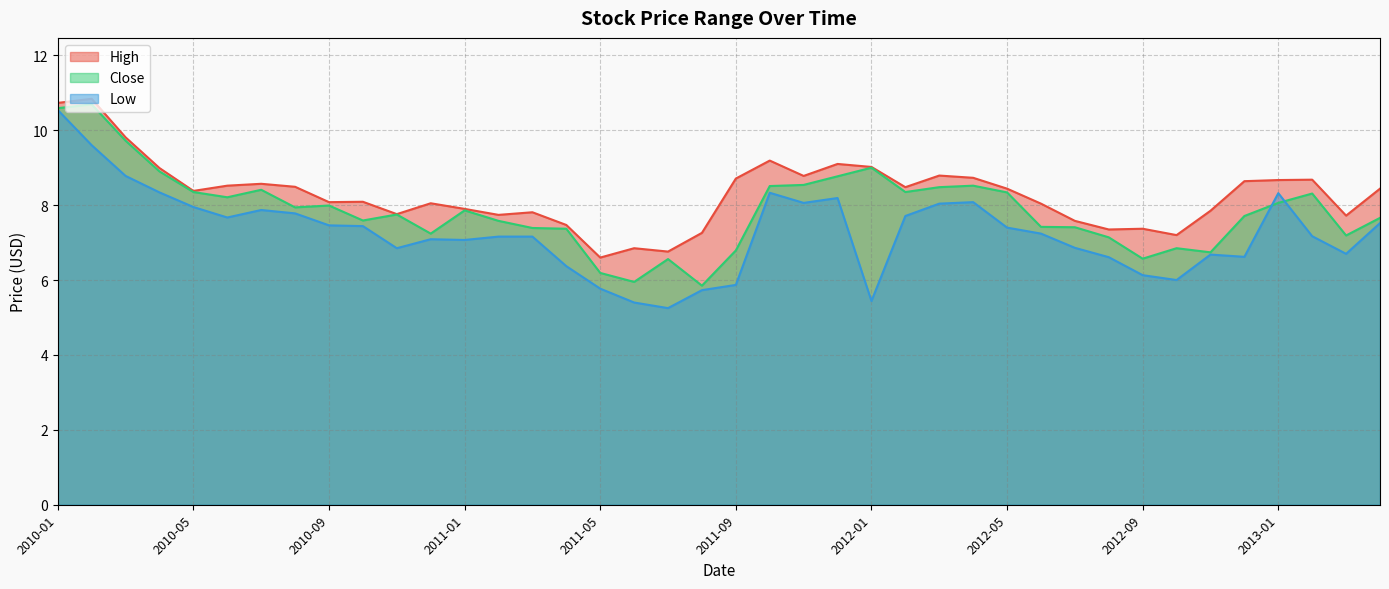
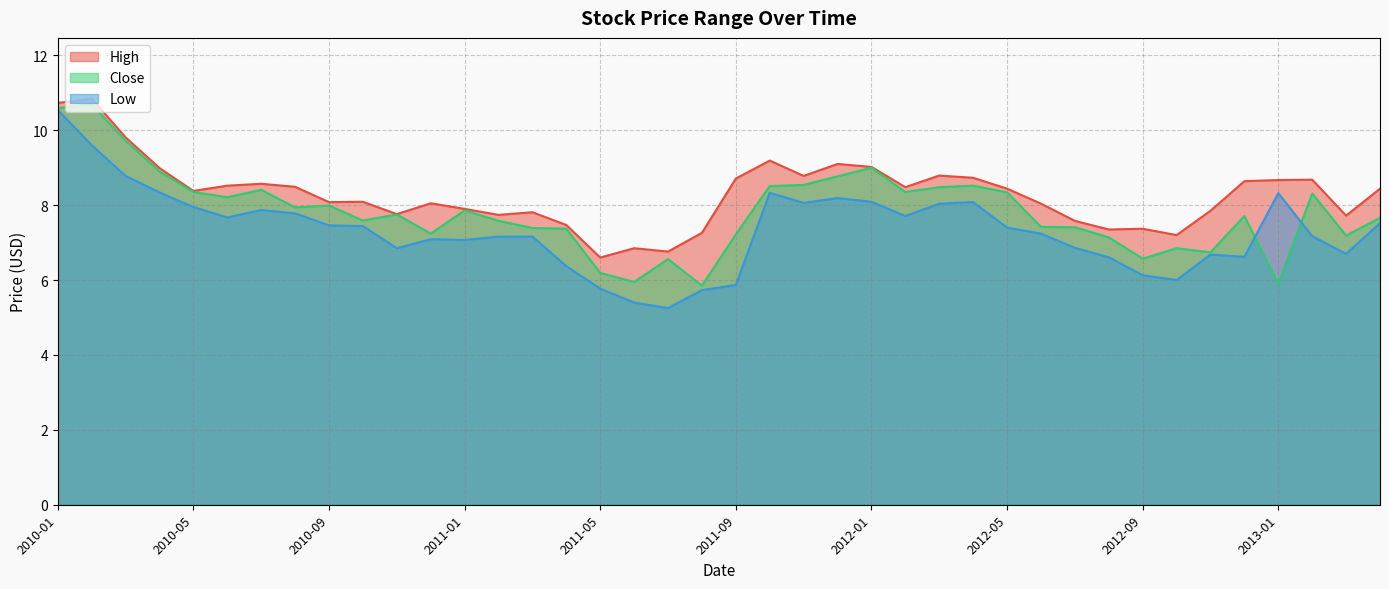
Close, 2011-09: 6.8 -> 7.2
Low, 2012-01: 5.4 -> 8.1
Close, 2013-01: 8.1 -> 5.9
